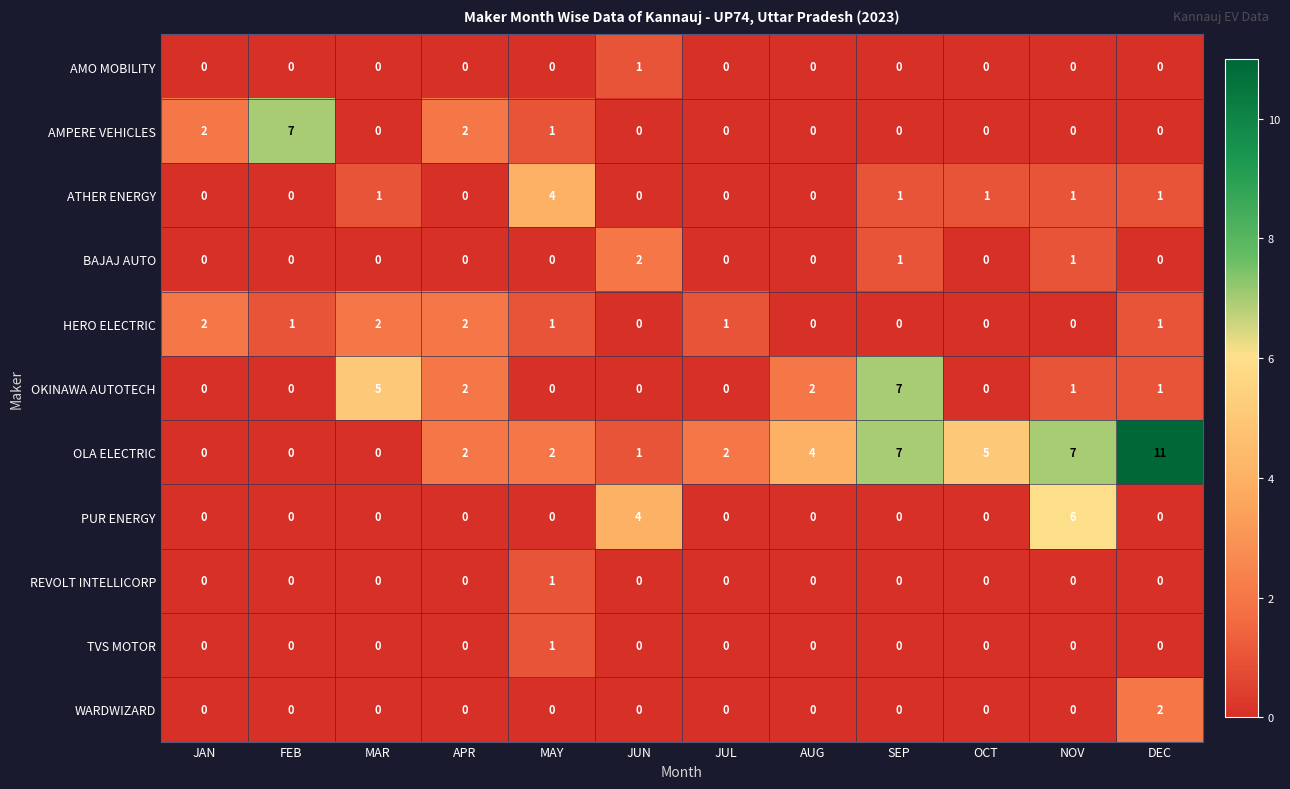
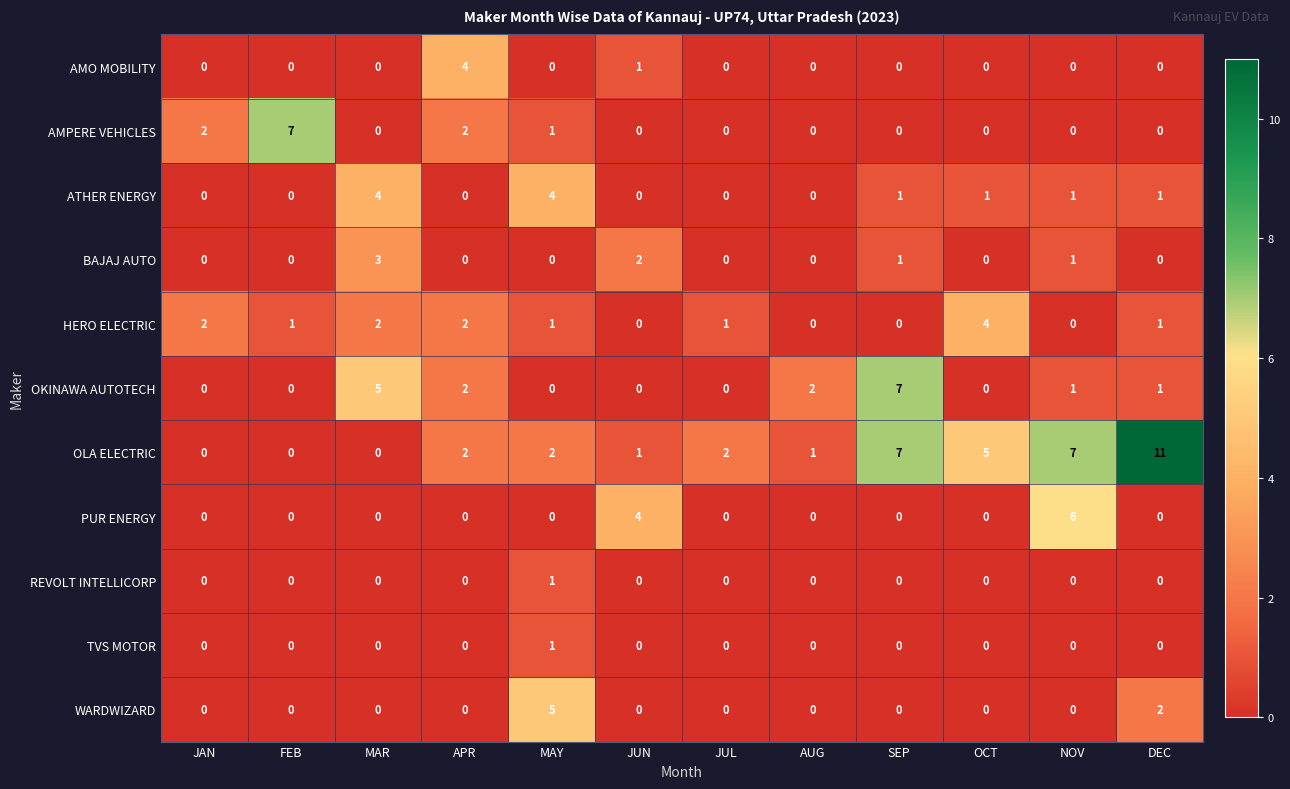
AMO MOBILITY, APR: 0 -> 4
ATHER ENERGY, MAR: 1 -> 4
BAJAJ AUTO, MAR: 0 -> 3
HERO ELECTRIC, OCT: 0 -> 4
OLA ELECTRIC, AUG: 4 -> 1
WARDWIZARD, MAY: 0 -> 5
